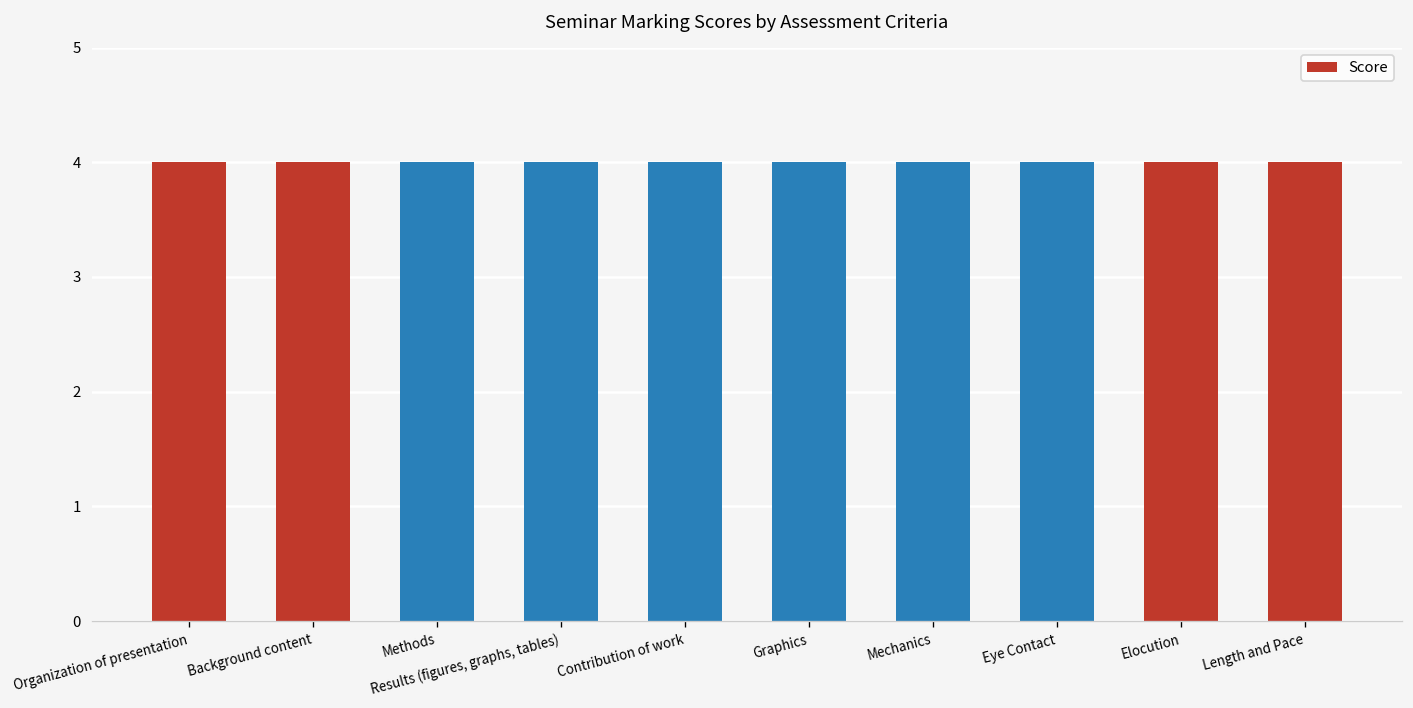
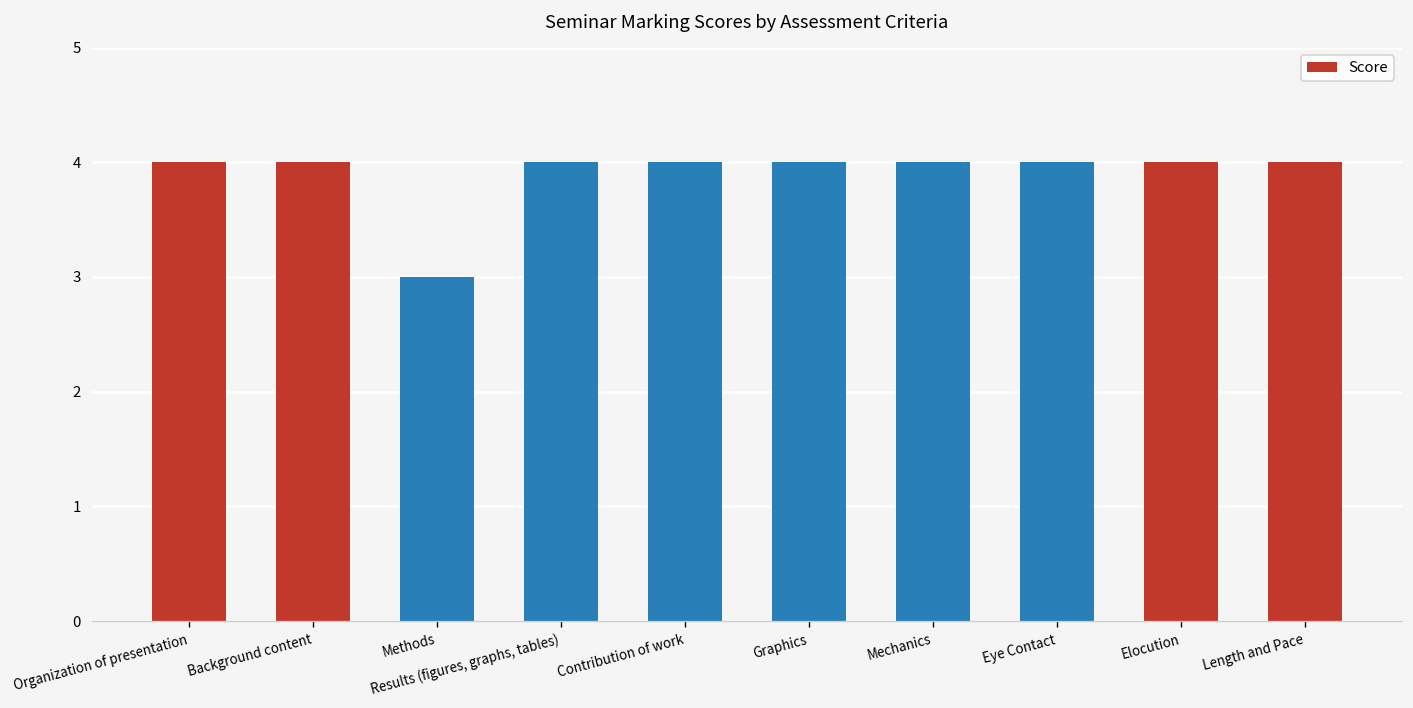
Methods: 4 -> 3
